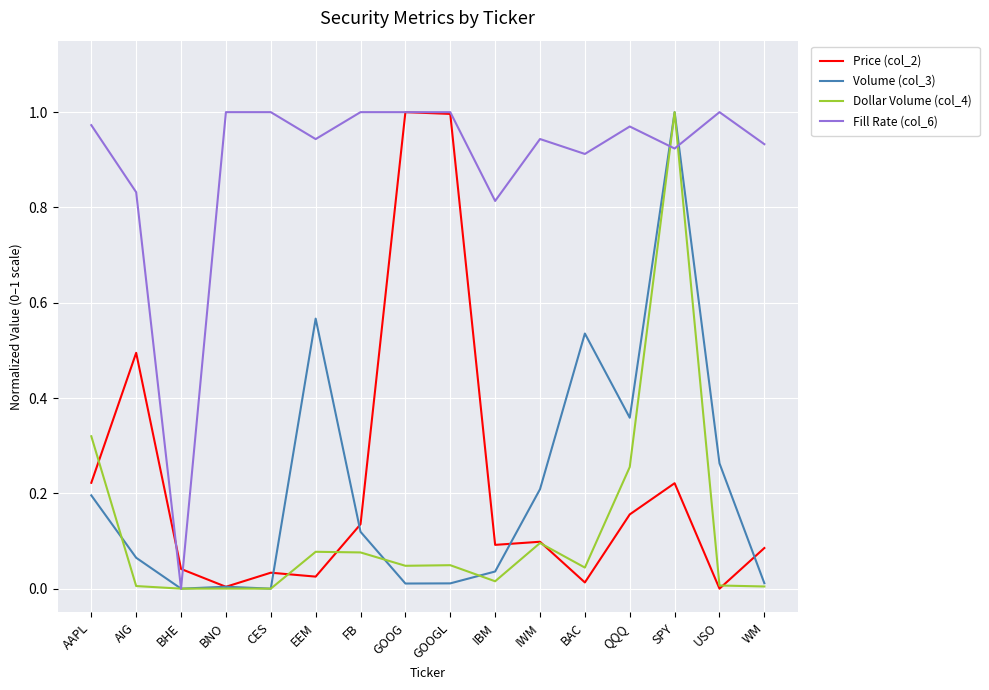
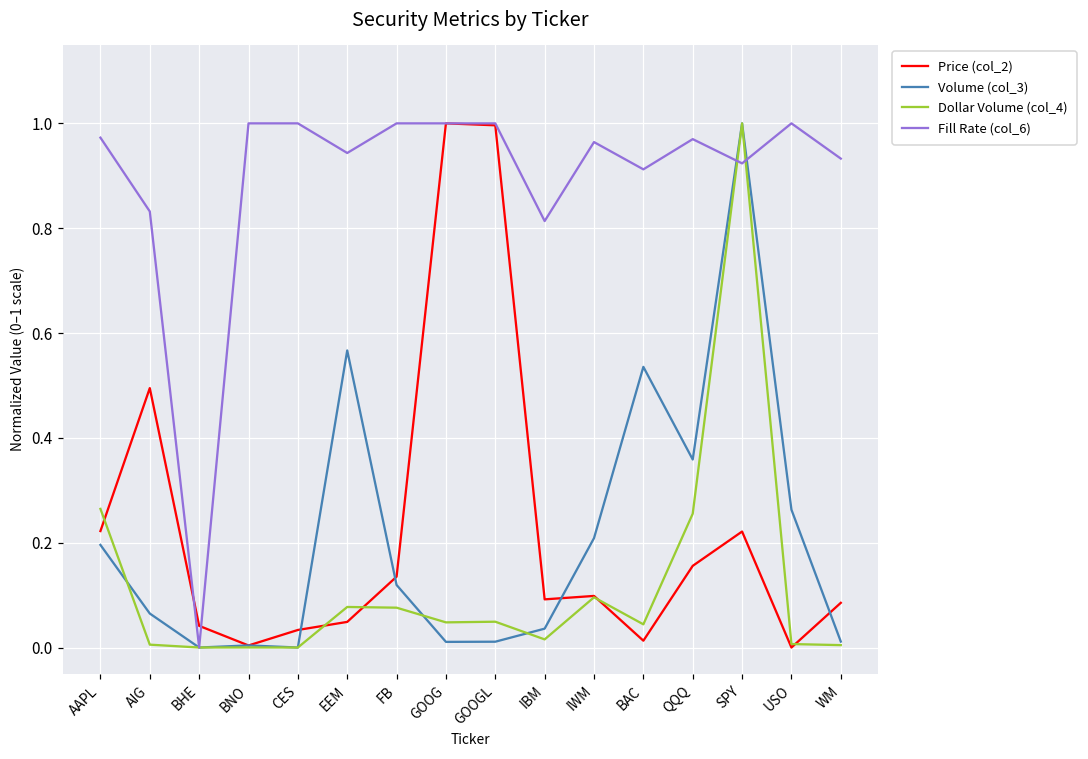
Dollar Volume (col_4), AAPL: 0.32 -> 0.26
Price (col_2), EEM: 0.03 -> 0.05
Fill Rate (col_6), IWM: 0.94 -> 0.96
